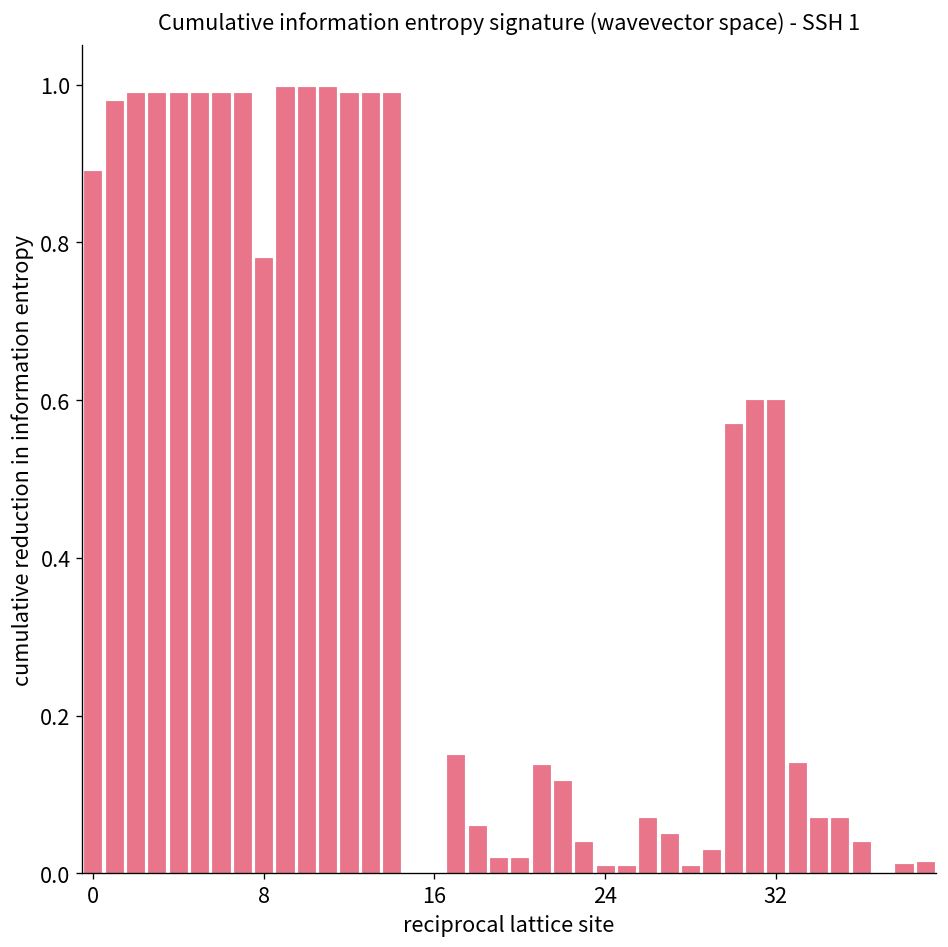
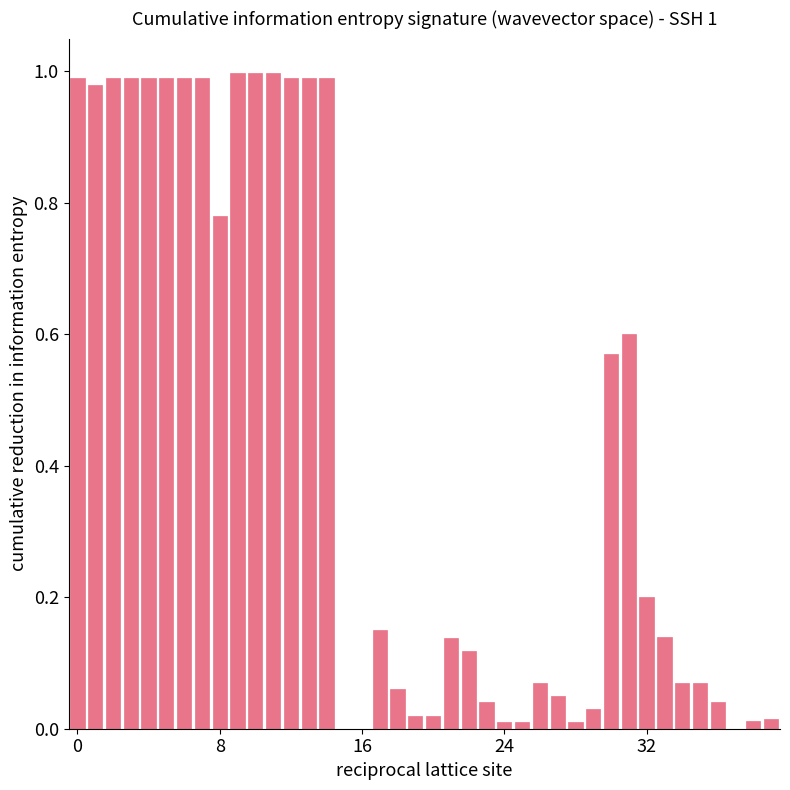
0: 0.89 -> 0.99
32: 0.6 -> 0.2
